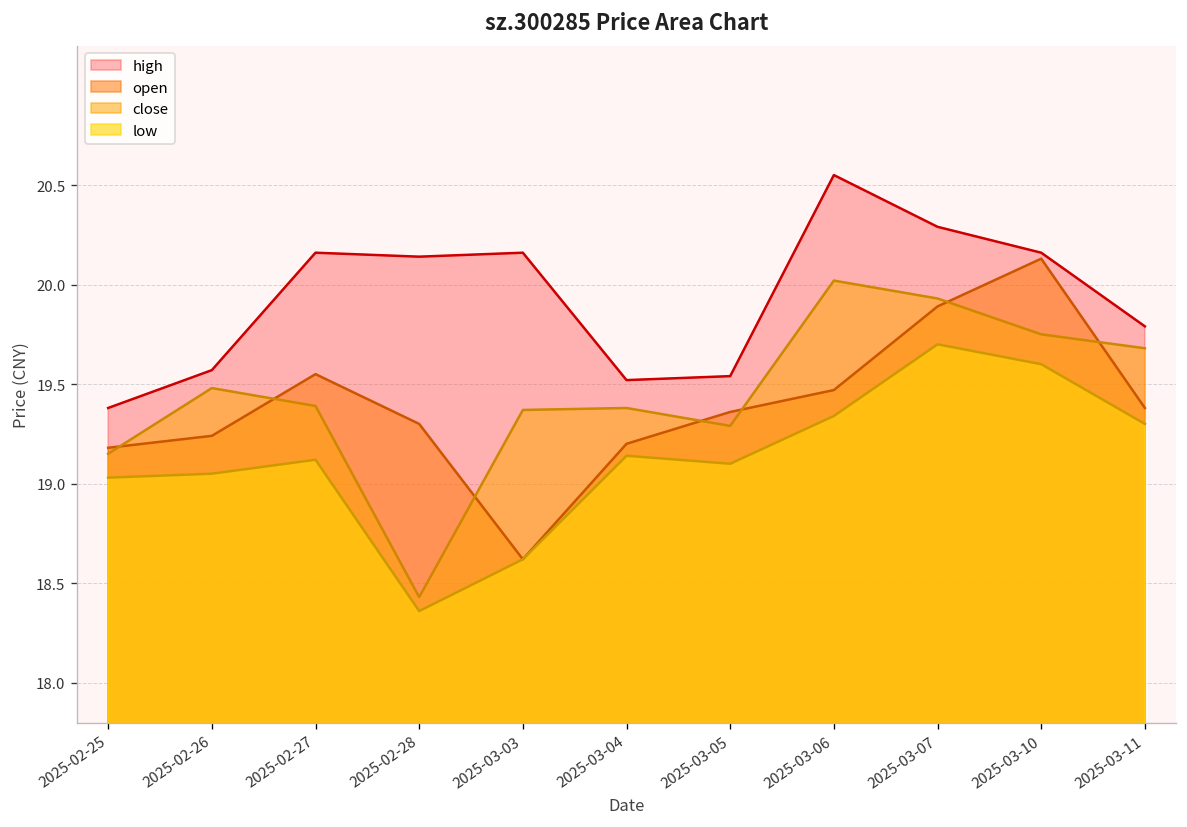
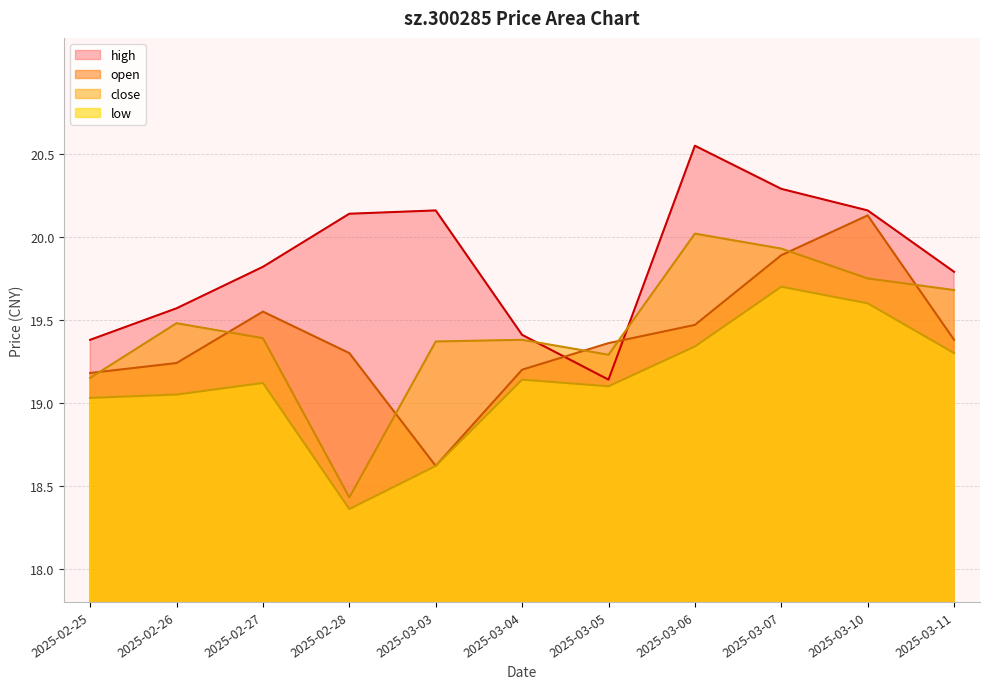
high, 2025-02-27: 20.16 -> 19.82
high, 2025-03-04: 19.52 -> 19.41
high, 2025-03-05: 19.54 -> 19.14
